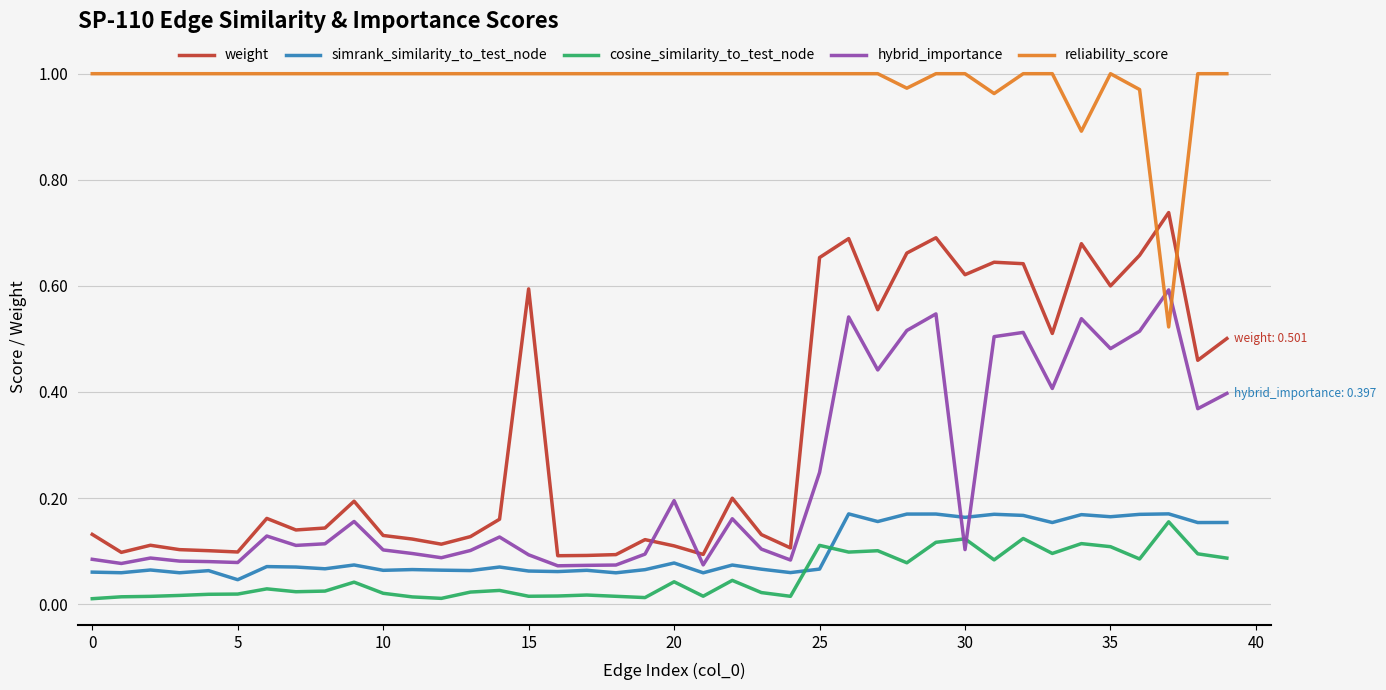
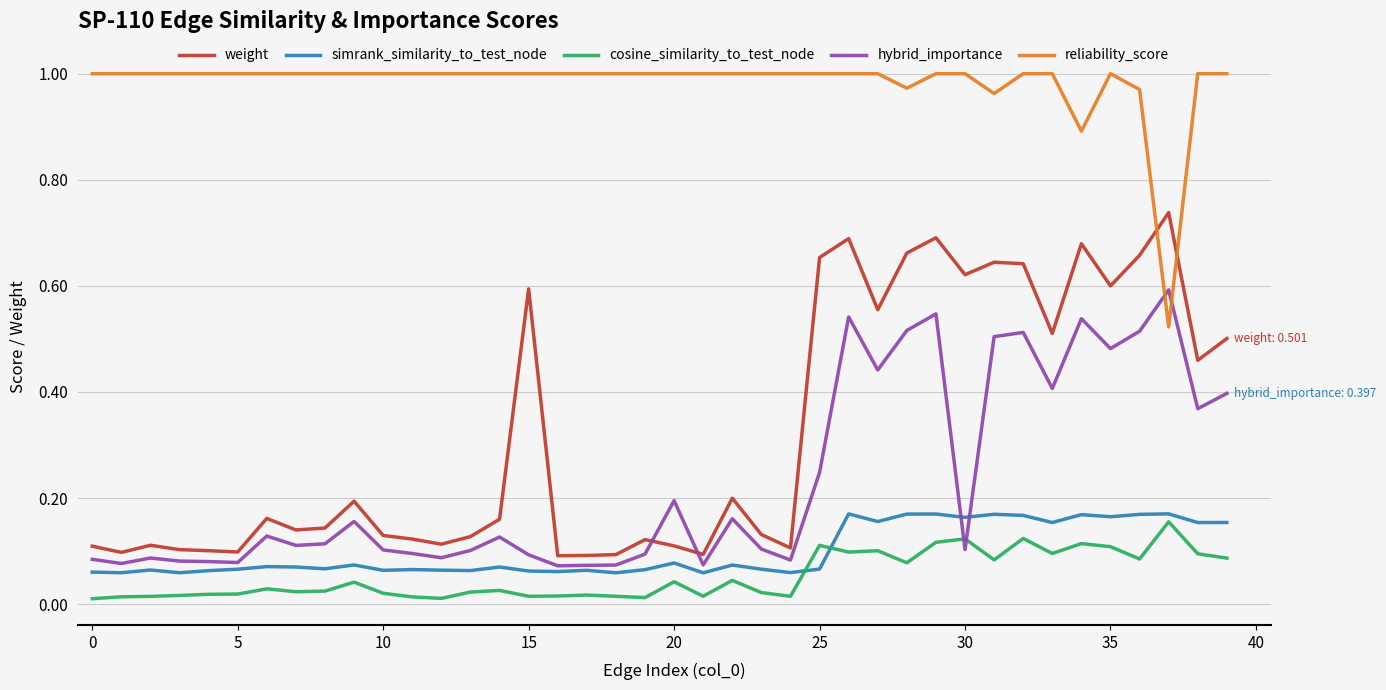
weight, 0: 0.13 -> 0.11
simrank_similarity_to_test_node, 5: 0.05 -> 0.07
